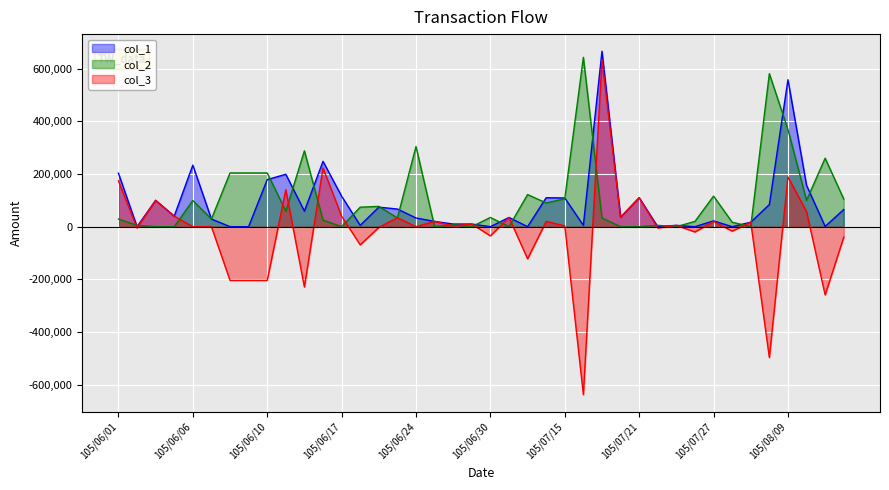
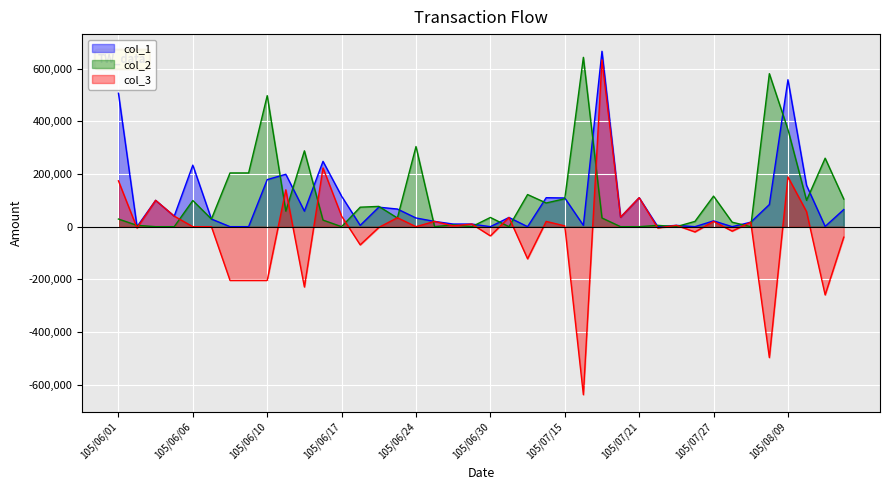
col_1, 105/06/01: 200,000 -> 510,000
col_2, 105/06/10: 200,000 -> 500,000
